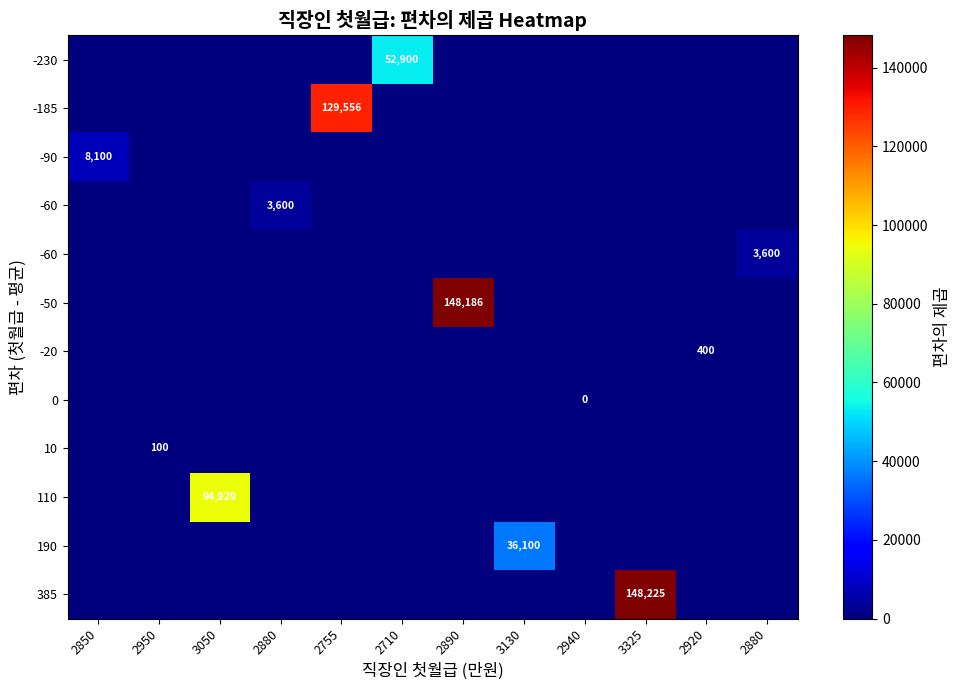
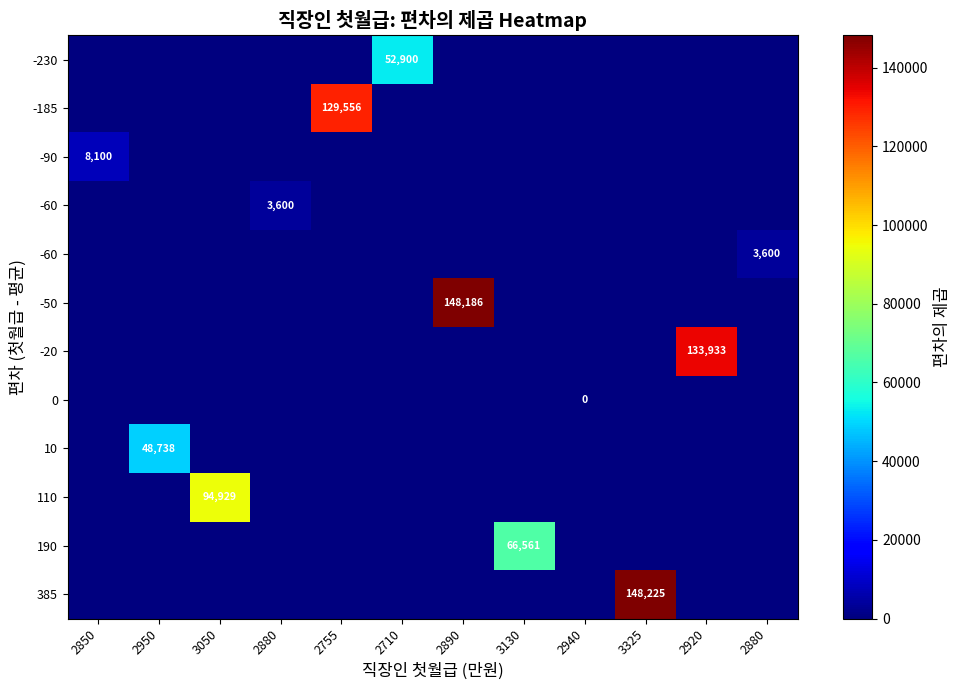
-20, 2920: 400 -> 133,933
10, 2950: 100 -> 48,738
190, 3130: 36,100 -> 66,561
